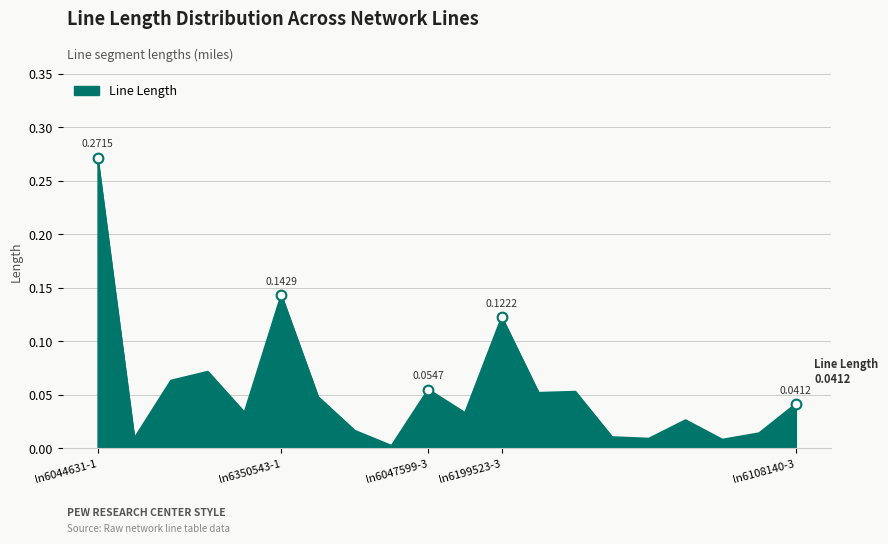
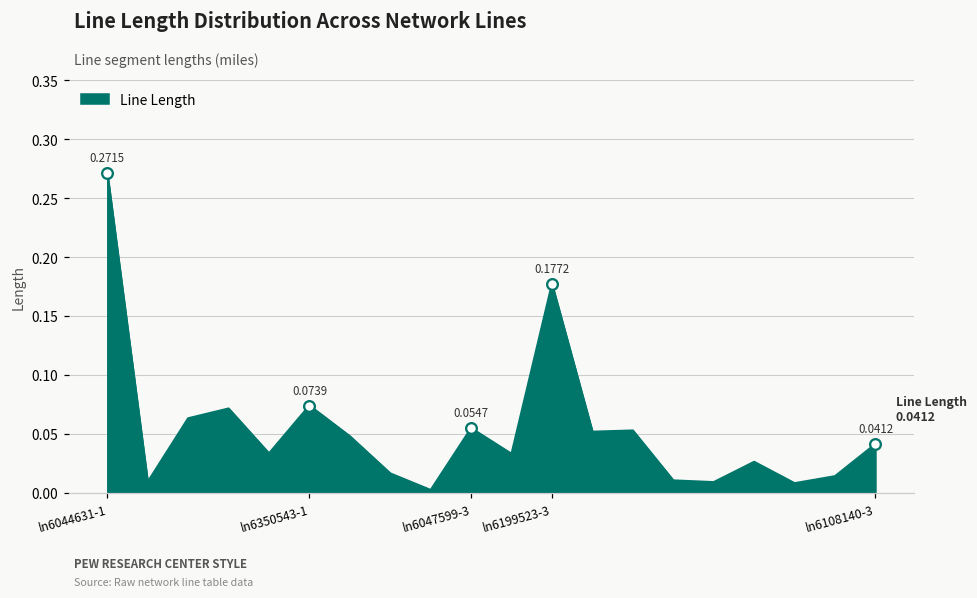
Line Length, ln6350543-1: 0.1429 -> 0.0739
Line Length, ln6199523-3: 0.1222 -> 0.1772
